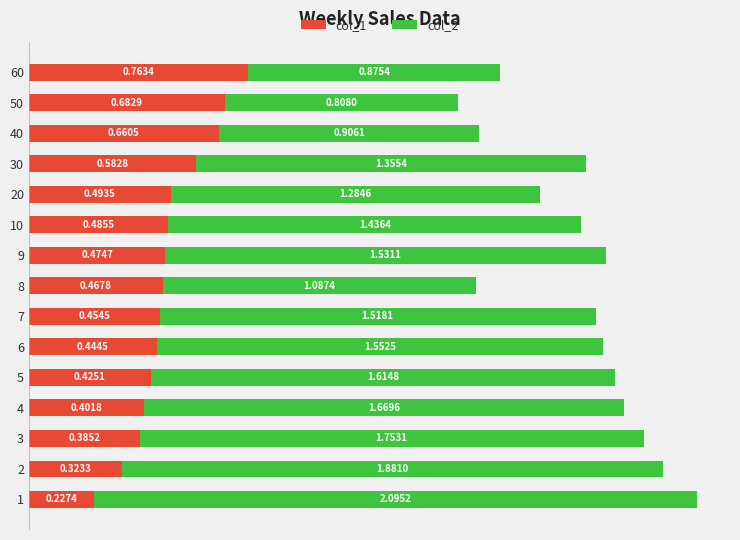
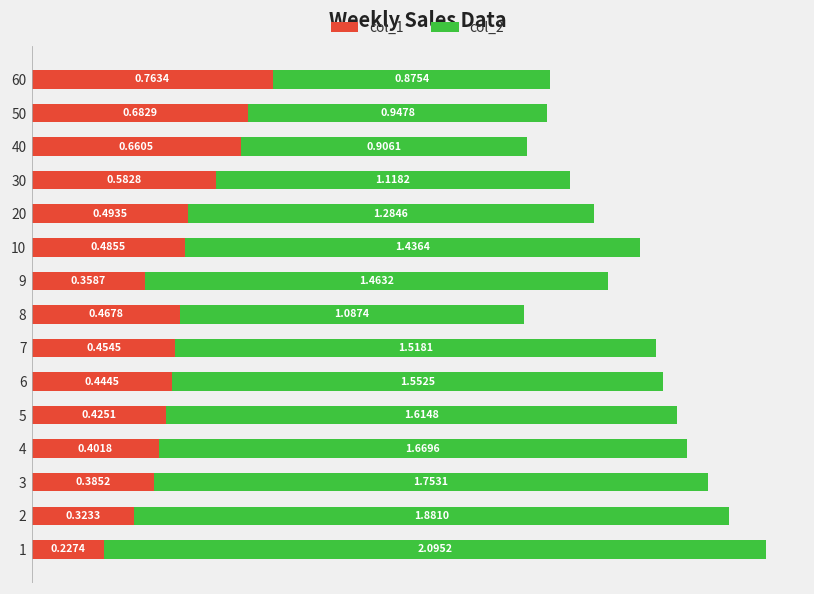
col_2, 50: 0.8080 -> 0.9478
col_2, 30: 1.3554 -> 1.1182
col_1, 9: 0.4747 -> 0.3587
col_2, 9: 1.5311 -> 1.4632
